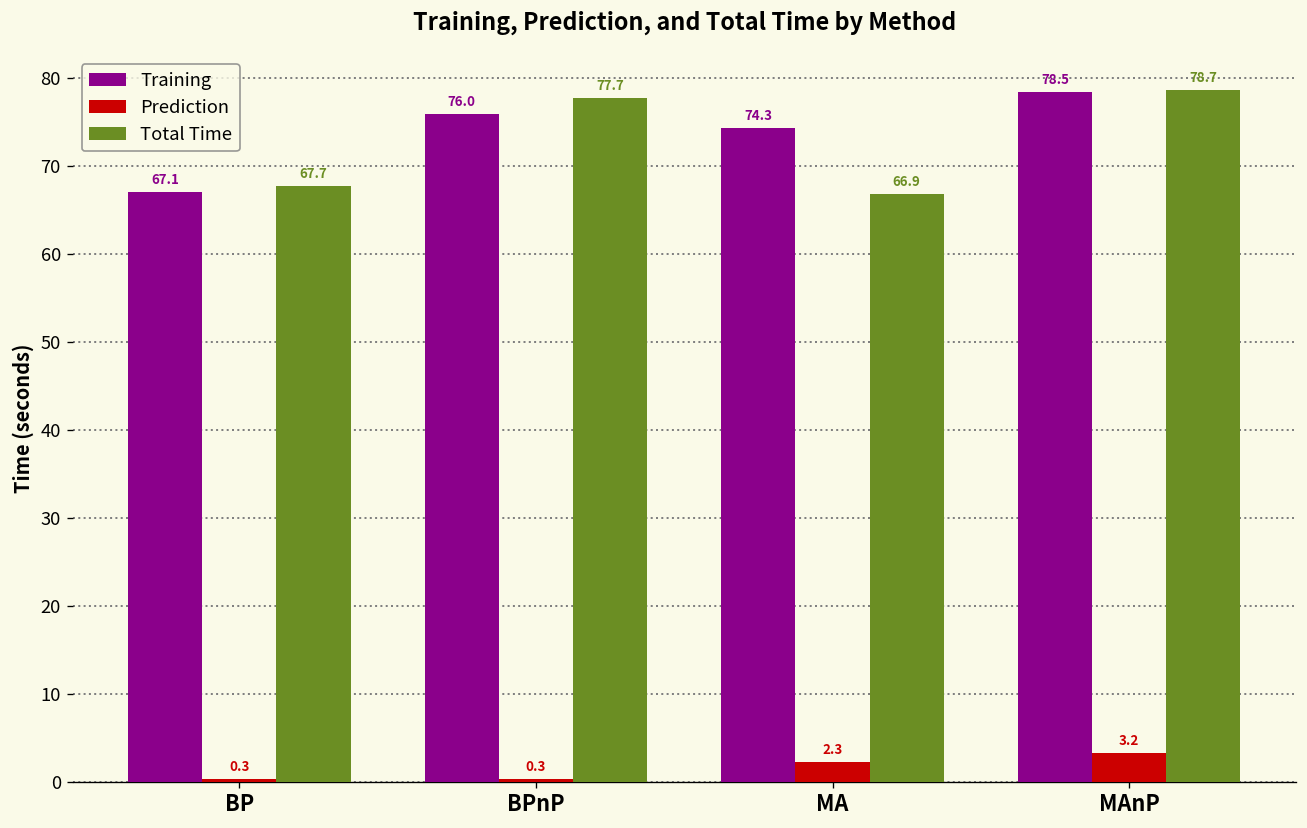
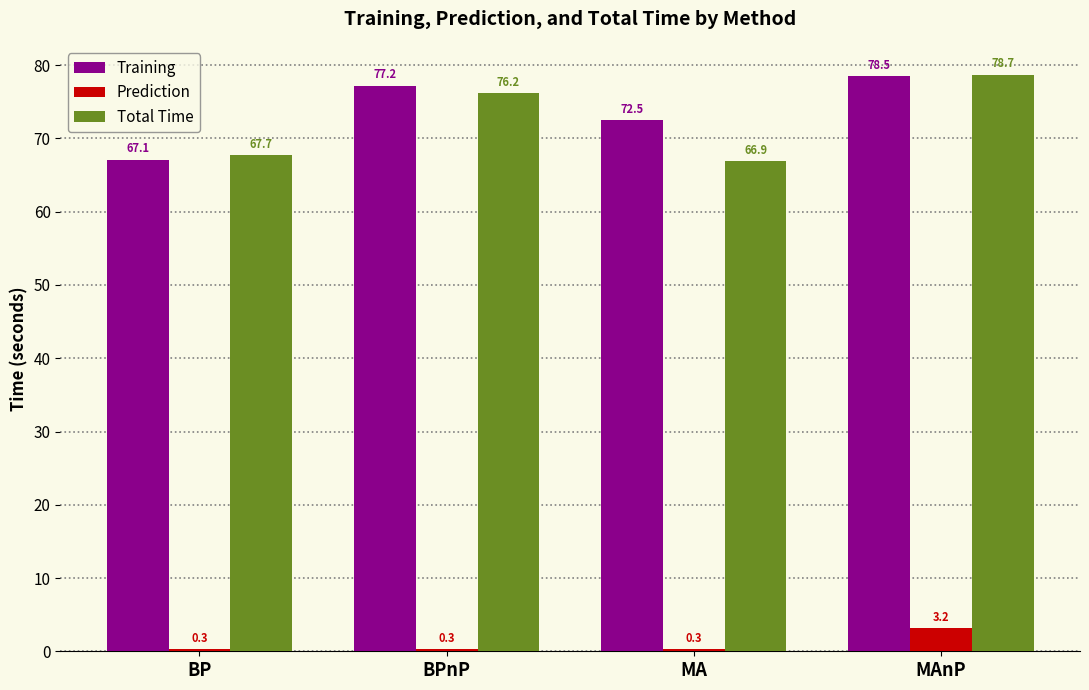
Training, BPnP: 76.0 -> 77.2
Total Time, BPnP: 77.7 -> 76.2
Training, MA: 74.3 -> 72.5
Prediction, MA: 2.3 -> 0.3
